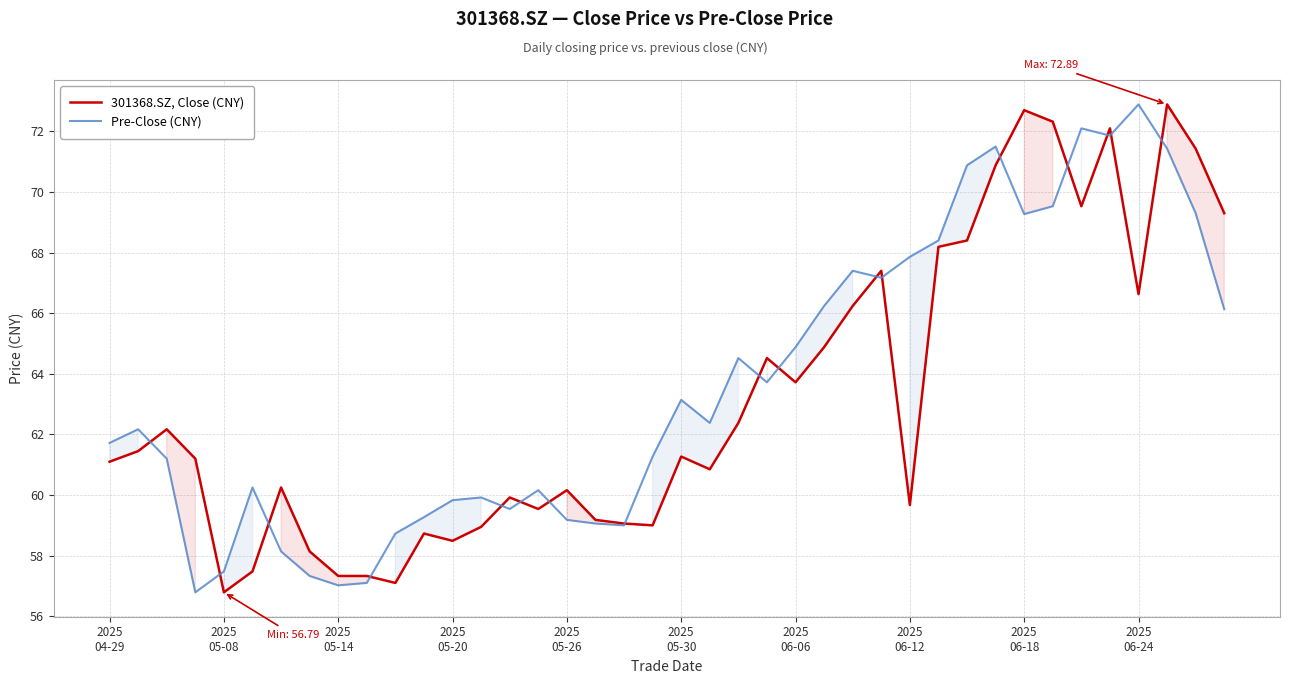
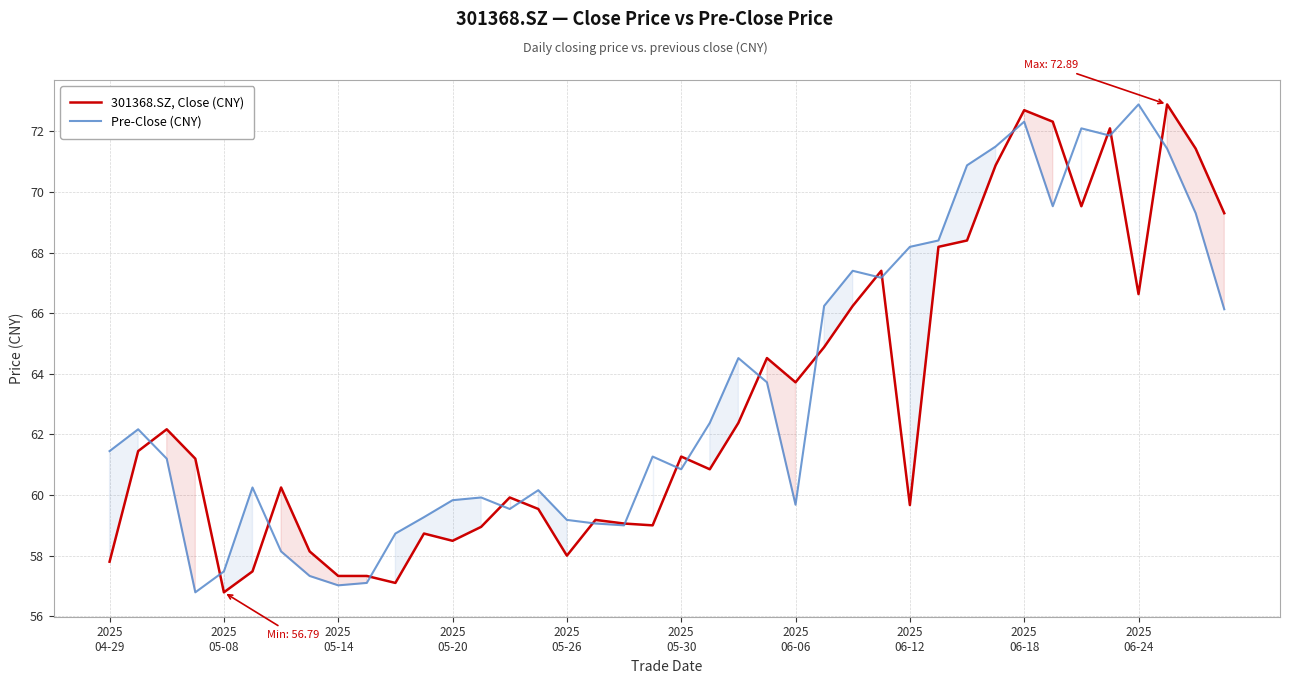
301368.SZ, Close (CNY), 2025 04-29: 61.1 -> 57.8
Pre-Close (CNY), 2025 04-29: 61.7 -> 61.5
301368.SZ, Close (CNY), 2025 05-26: 60.2 -> 58.0
Pre-Close (CNY), 2025 05-30: 63.1 -> 60.9
Pre-Close (CNY), 2025 06-06: 64.9 -> 59.7
Pre-Close (CNY), 2025 06-12: 67.9 -> 68.2
Pre-Close (CNY), 2025 06-18: 69.3 -> 72.3
